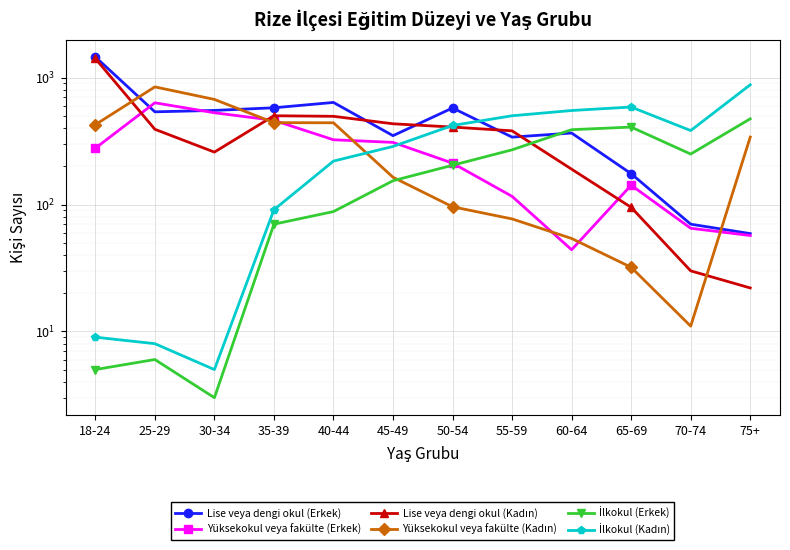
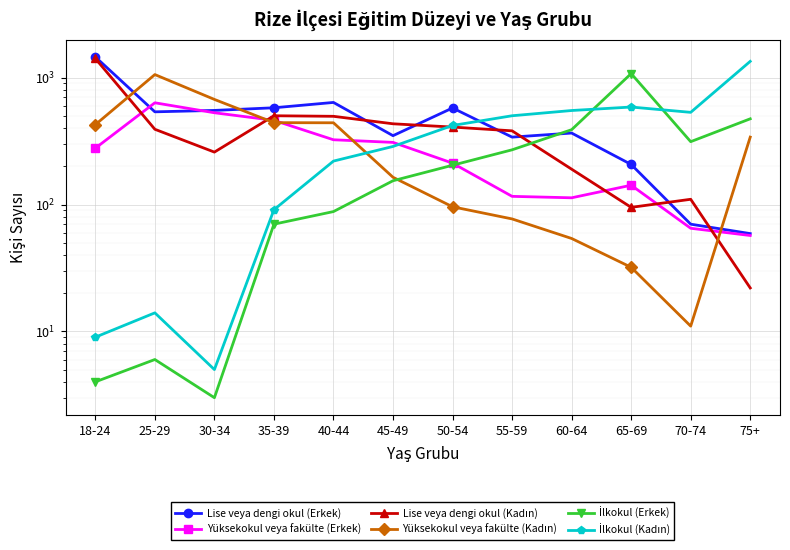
İlkokul (Erkek), 18-24: 5 -> 4
Yüksekokul veya fakülte (Kadın), 25-29: 800 -> 1100
İlkokul (Kadın), 25-29: 8 -> 14
Yüksekokul veya fakülte (Erkek), 60-64: 44 -> 110
Lise veya dengi okul (Erkek), 65-69: 180 -> 210
İlkokul (Erkek), 65-69: 410 -> 1100
Lise veya dengi okul (Kadın), 70-74: 30 -> 110
İlkokul (Erkek), 70-74: 250 -> 310
İlkokul (Kadın), 70-74: 380 -> 530
İlkokul (Kadın), 75+: 900 -> 1300
